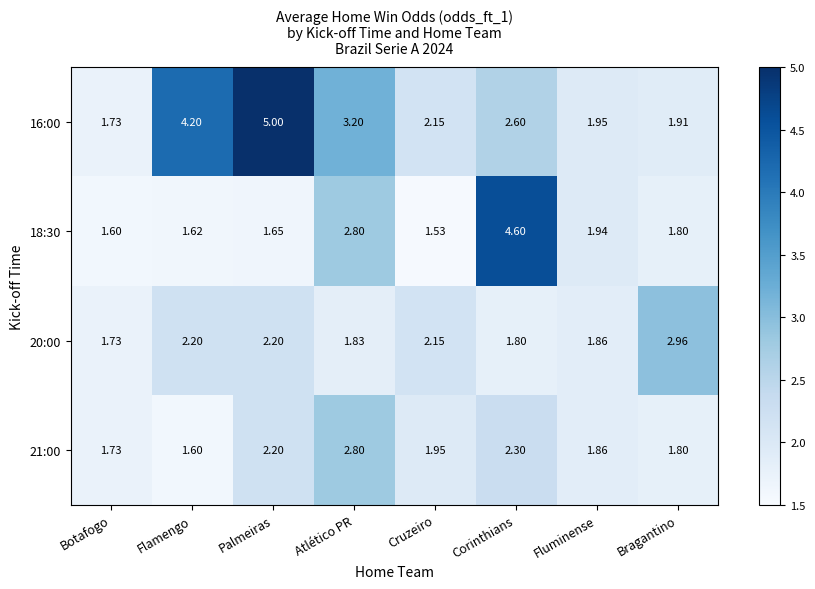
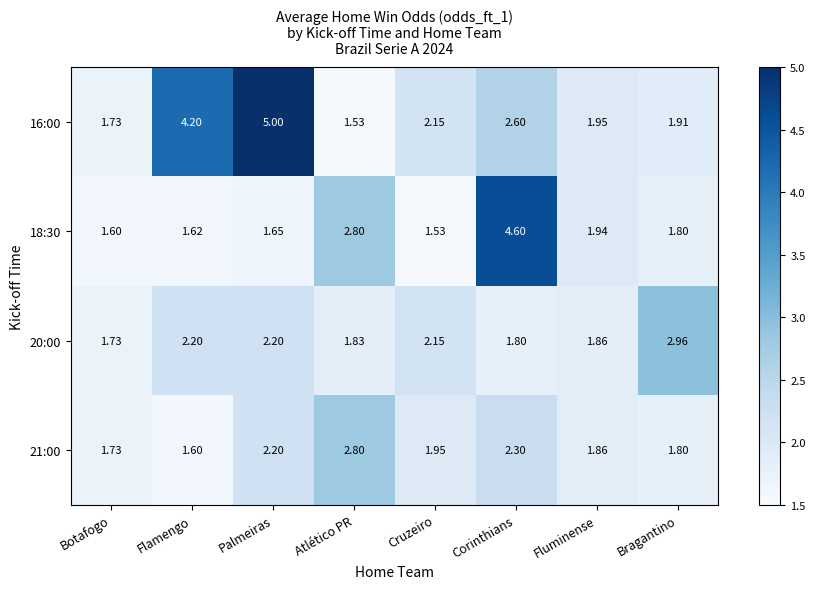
16:00, Atlético PR: 3.20 -> 1.53
